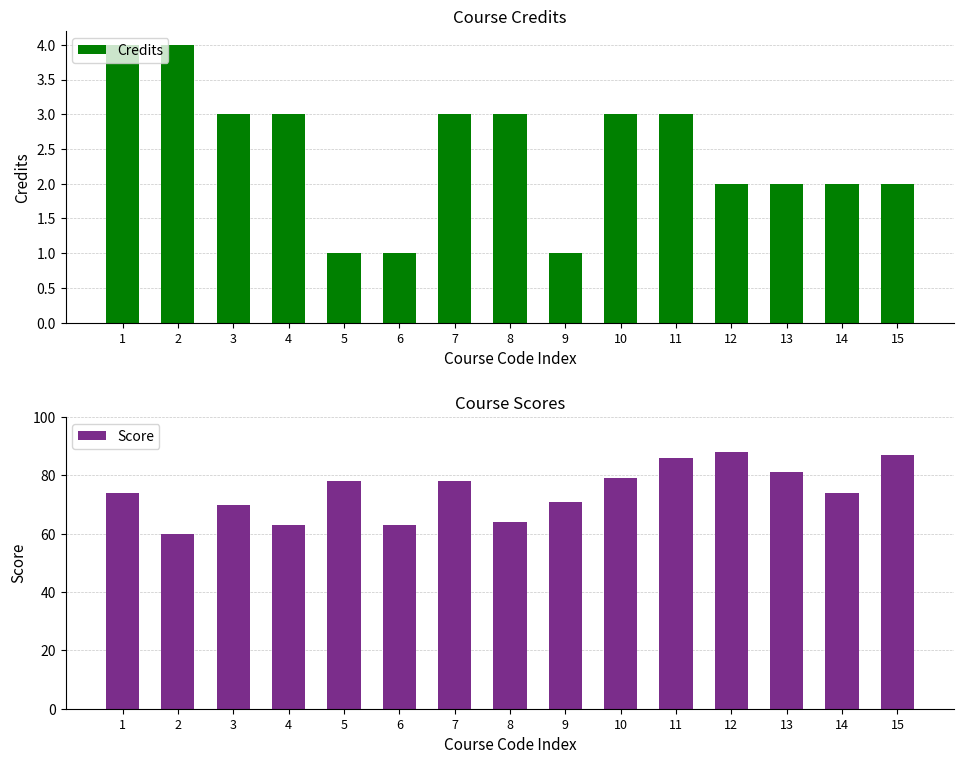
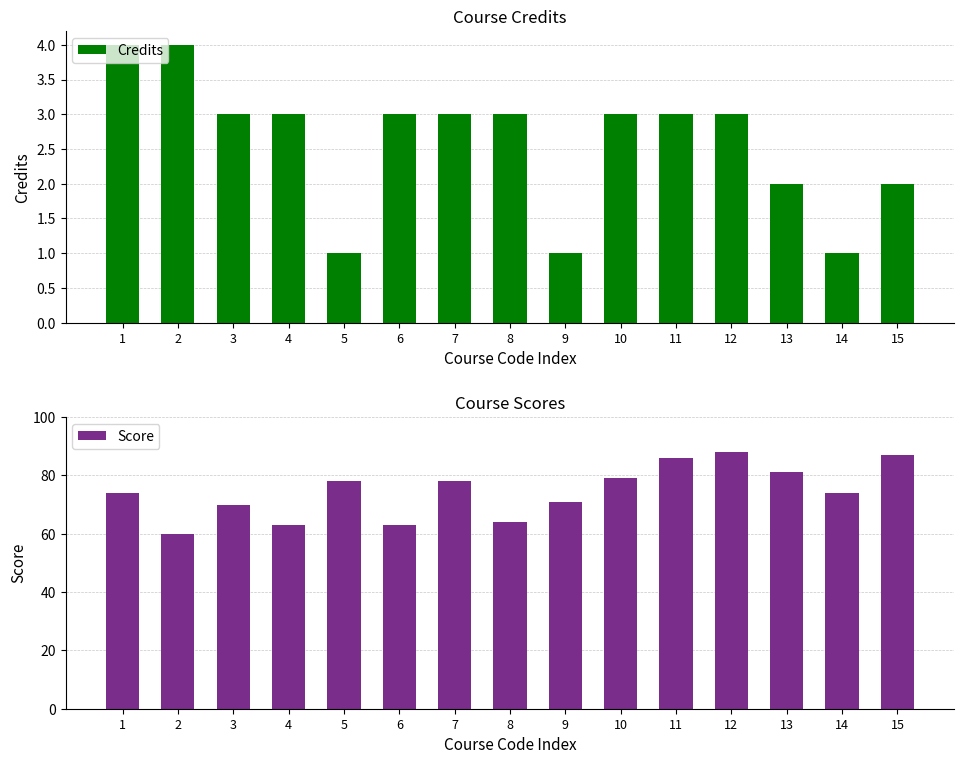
Course Credits, 6: 1 -> 3
Course Credits, 12: 2 -> 3
Course Credits, 14: 2 -> 1
